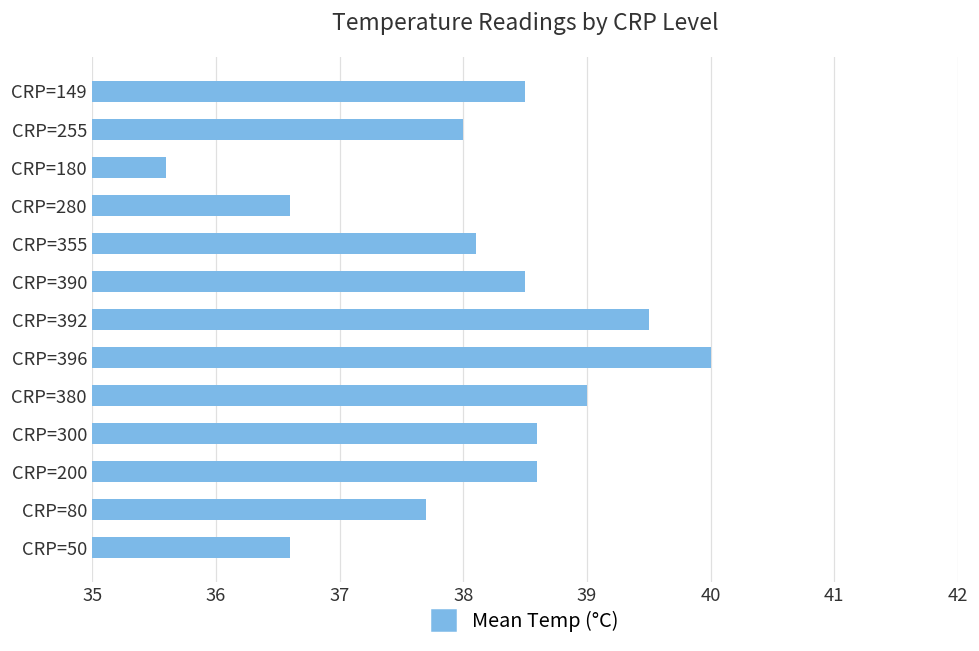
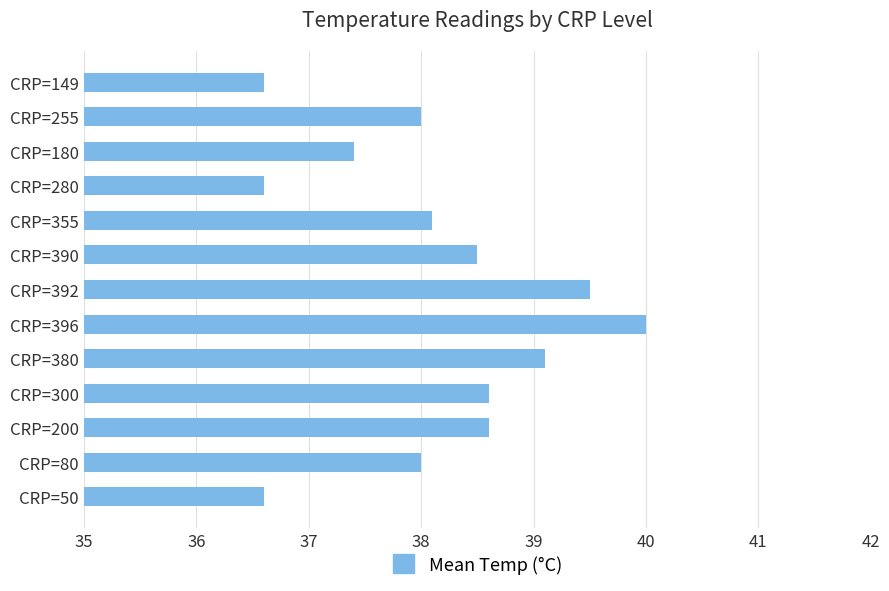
CRP=149: 38.5 -> 36.6
CRP=180: 35.6 -> 37.4
CRP=380: 39.0 -> 39.1
CRP=80: 37.7 -> 38.0
